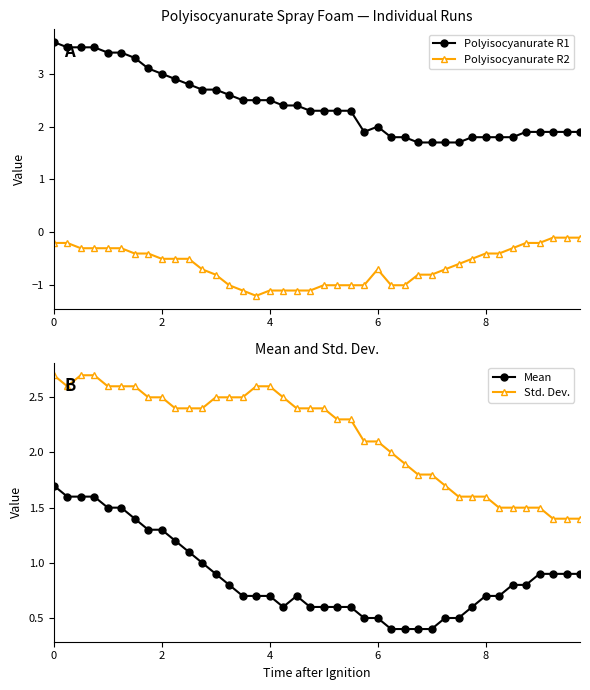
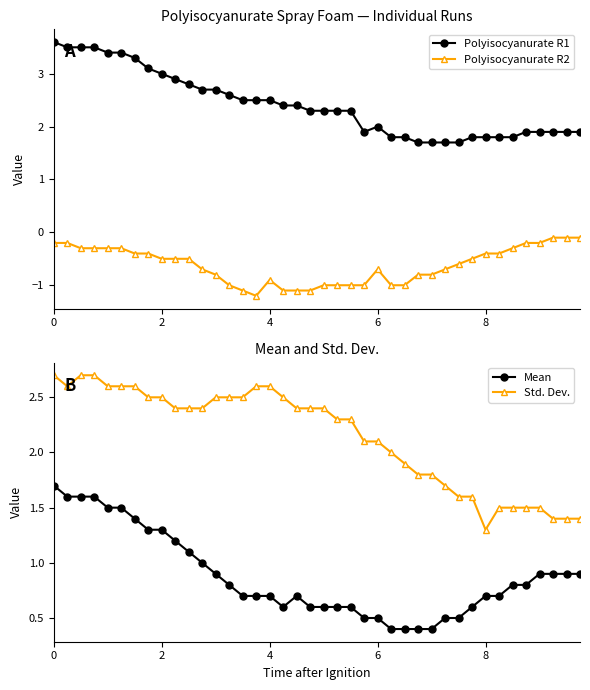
Polyisocyanurate Spray Foam — Individual Runs, Polyisocyanurate R2, 4: -1.1 -> -0.9
Mean and Std. Dev., Std. Dev., 8: 1.6 -> 1.3
